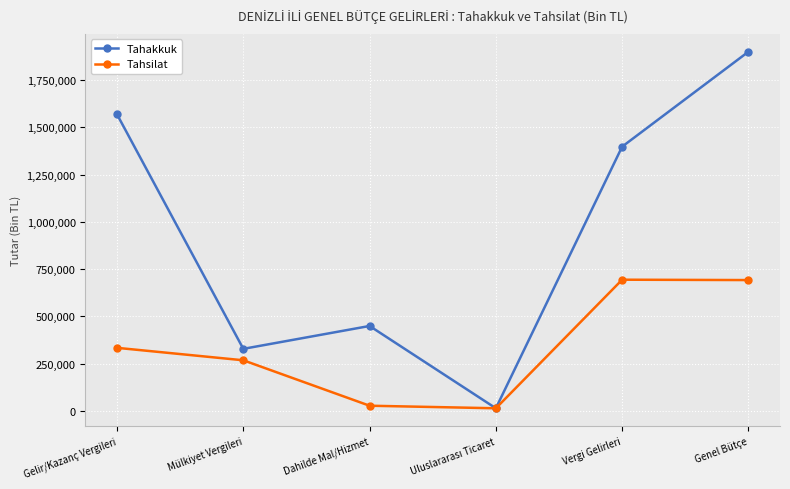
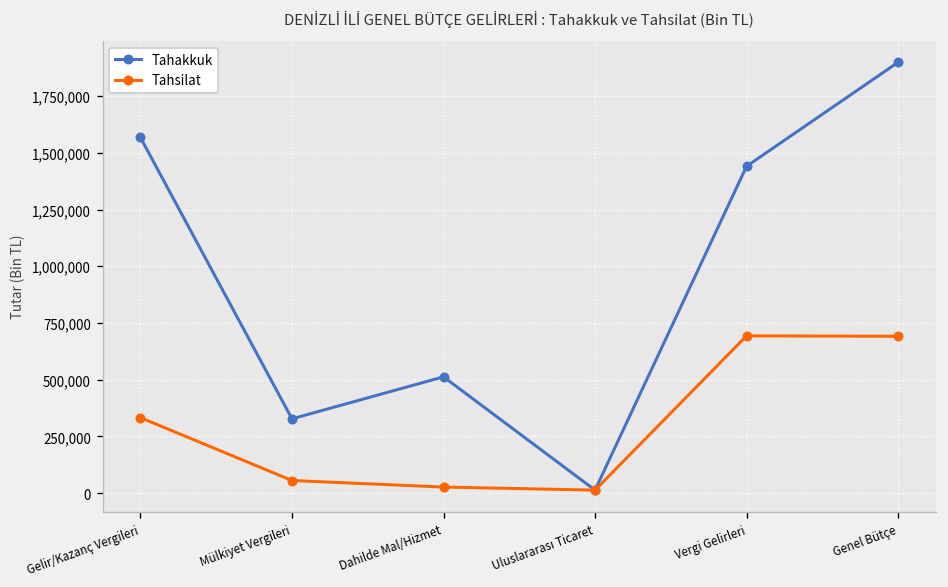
Tahsilat, Mülkiyet Vergileri: 270,000 -> 60,000
Tahakkuk, Dahilde Mal/Hizmet: 450,000 -> 510,000
Tahakkuk, Vergi Gelirleri: 1,400,000 -> 1,440,000
